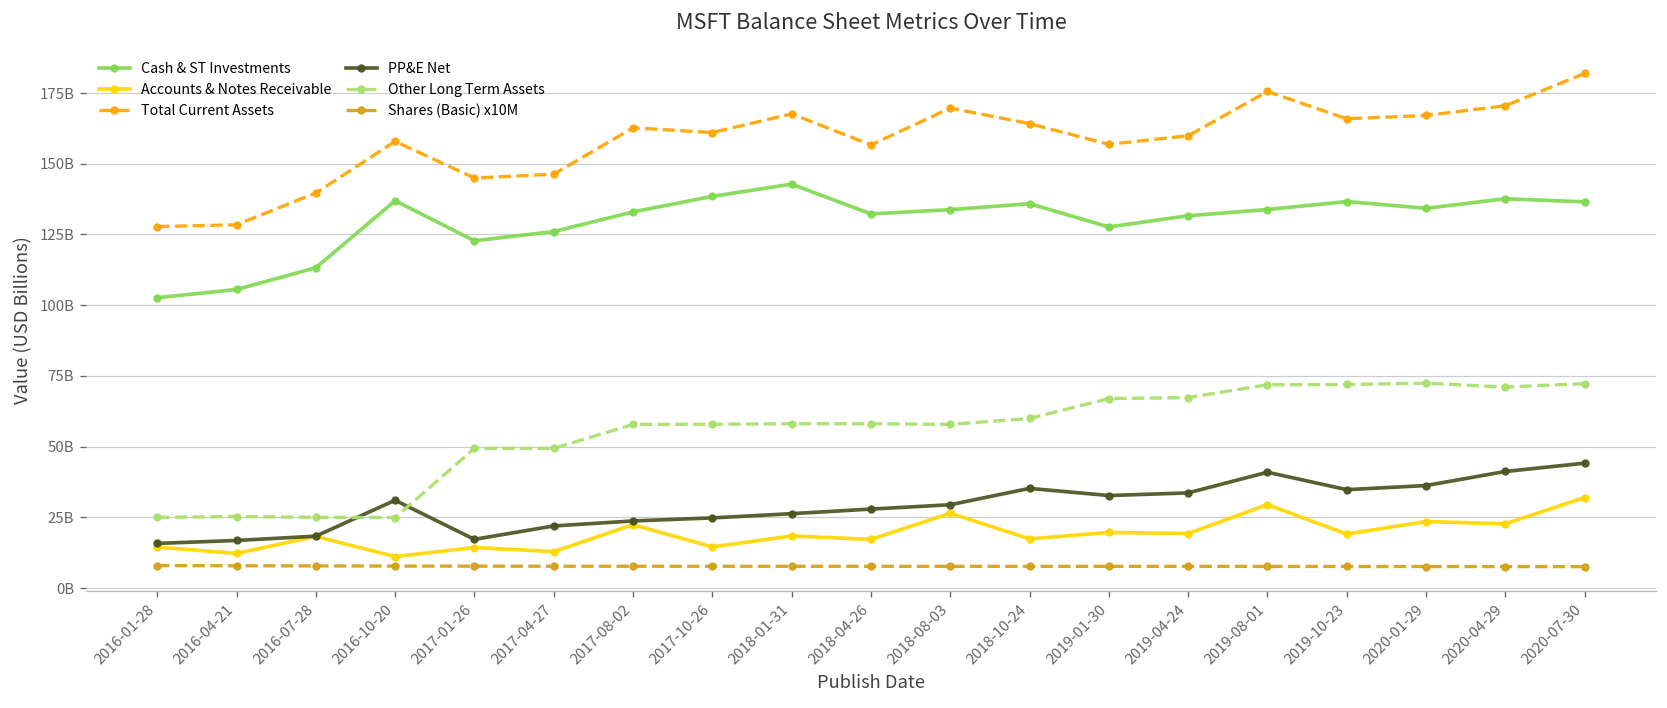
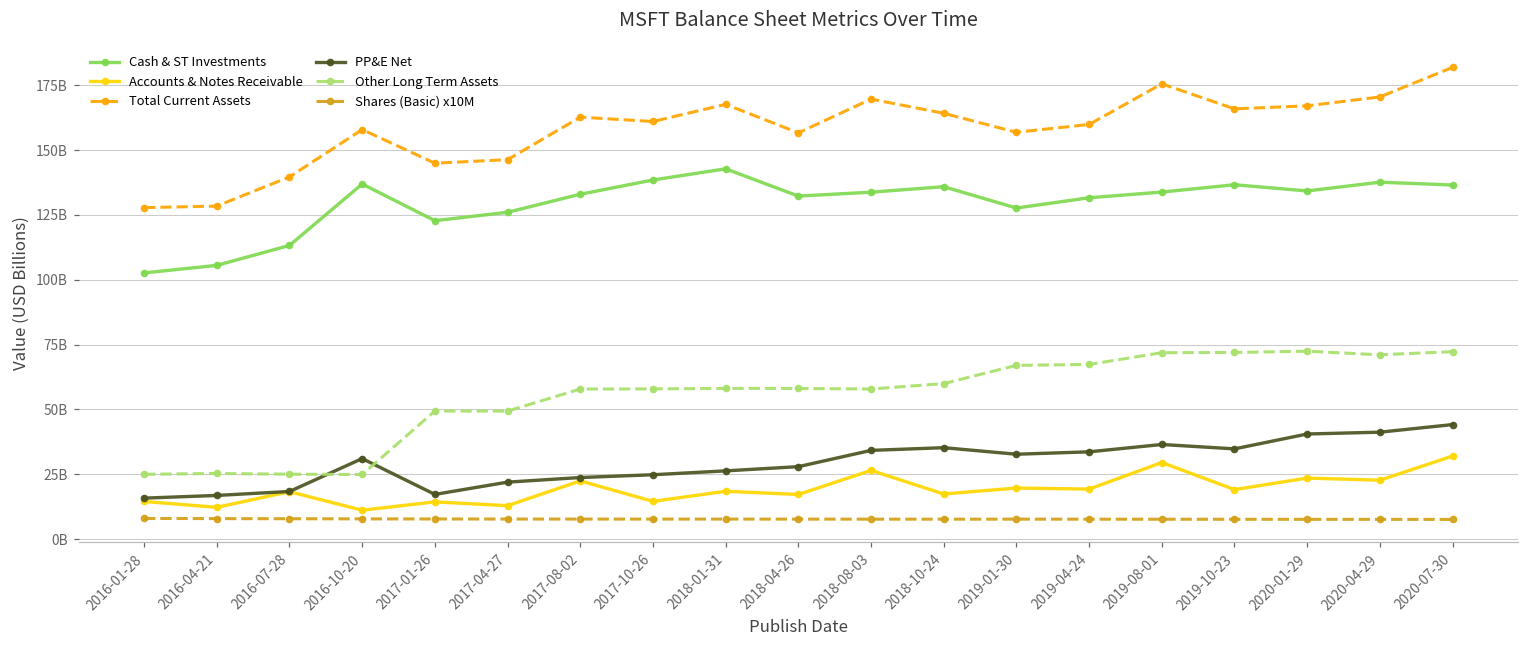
PP&E Net, 2018-08-03: 29000000000 -> 34000000000
PP&E Net, 2019-08-01: 41000000000 -> 36000000000
PP&E Net, 2020-01-29: 36000000000 -> 41000000000
